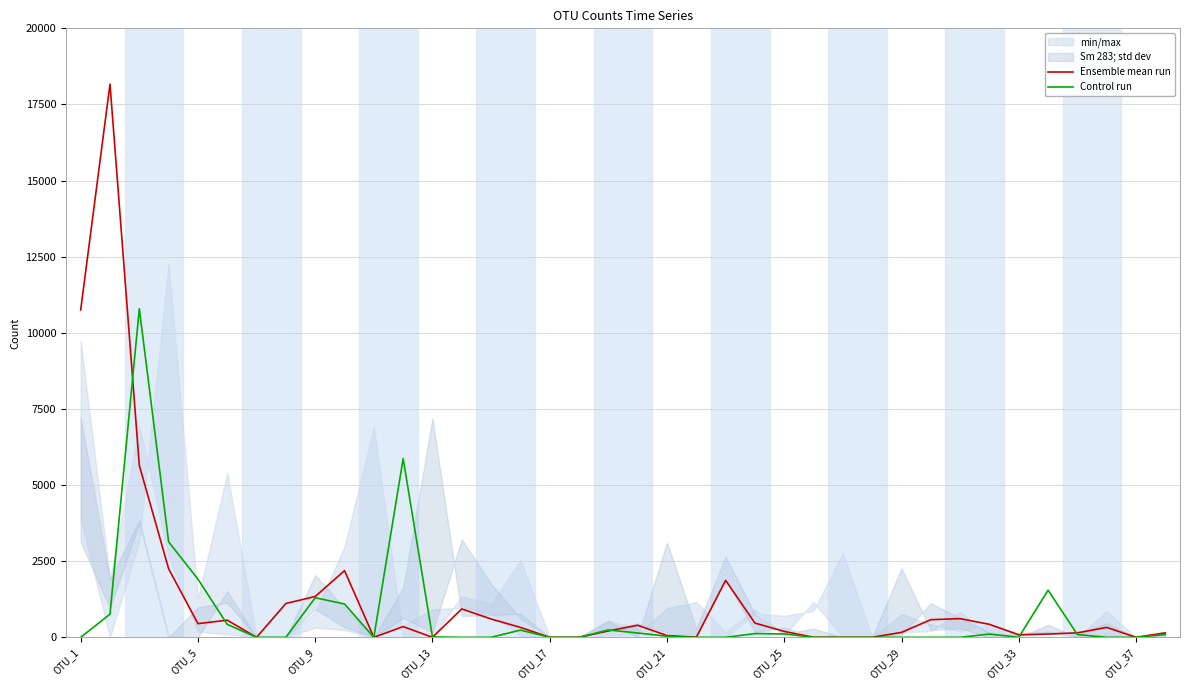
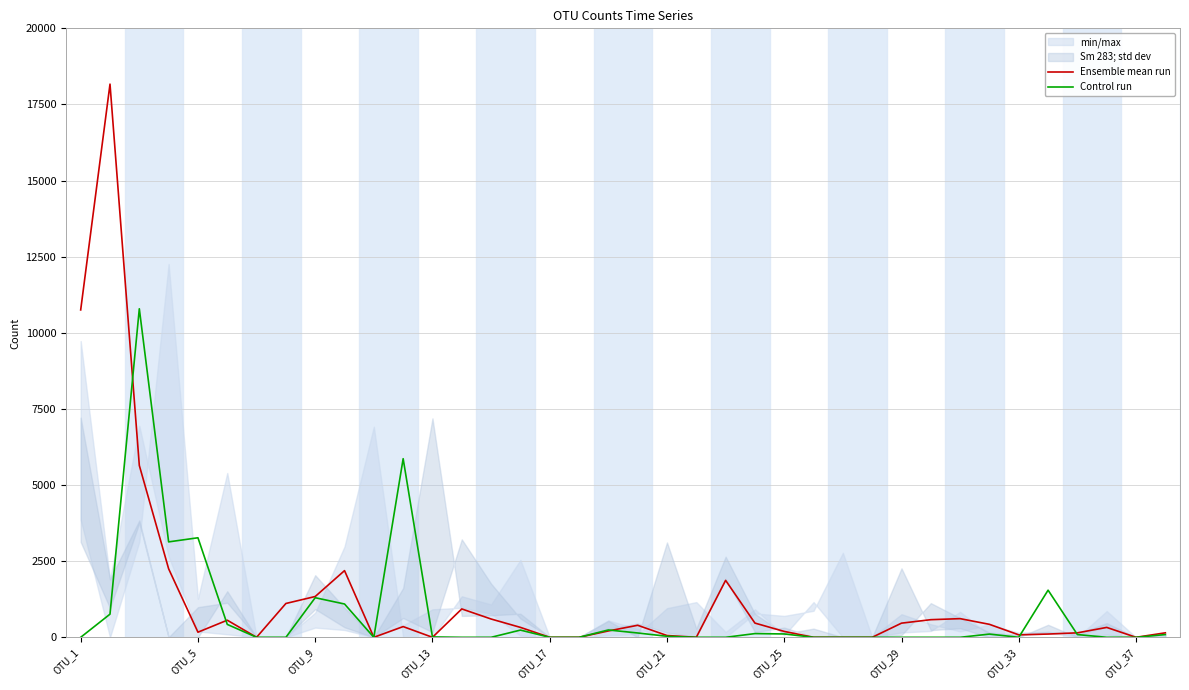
Ensemble mean run, OTU_5: 400 -> 200
Control run, OTU_5: 1900 -> 3300
Ensemble mean run, OTU_29: 200 -> 500
